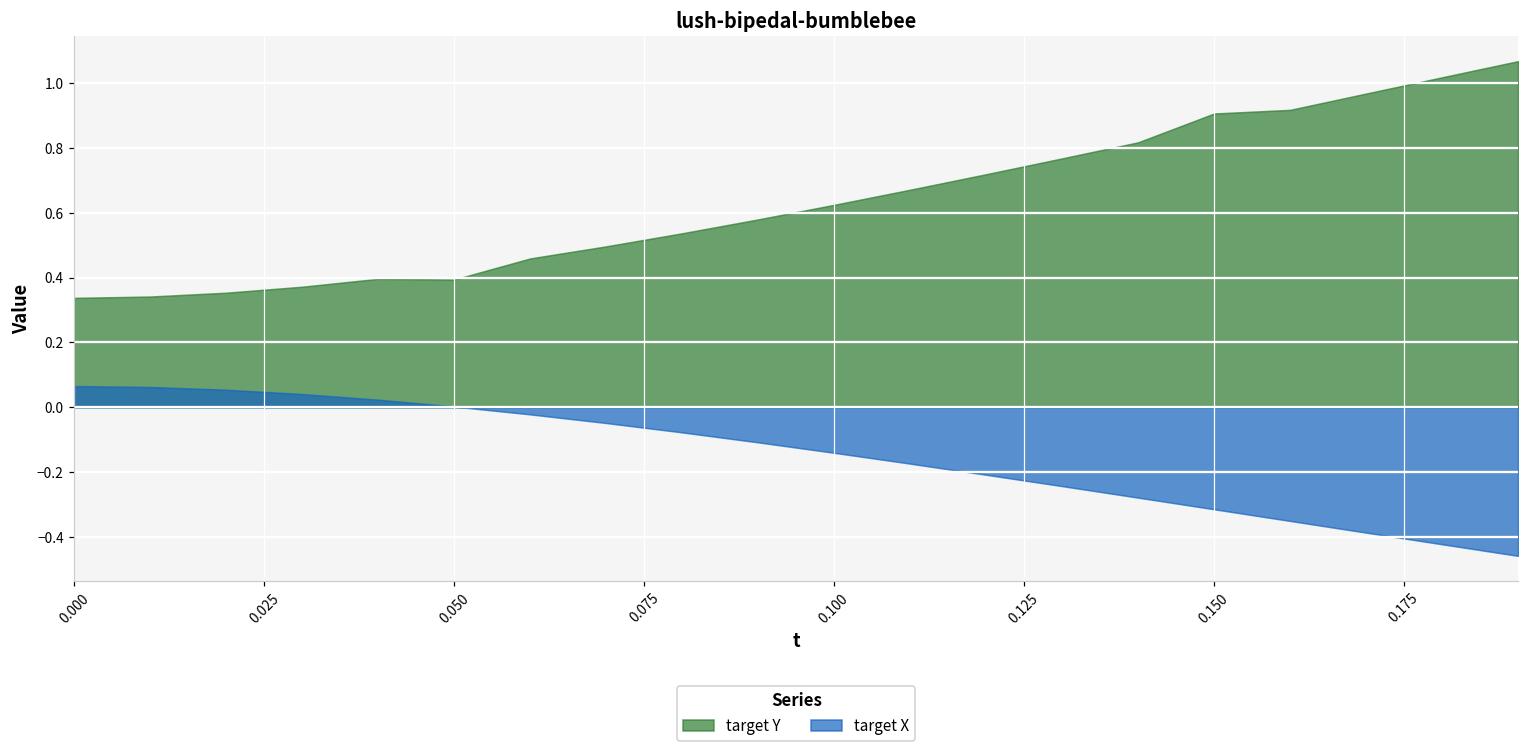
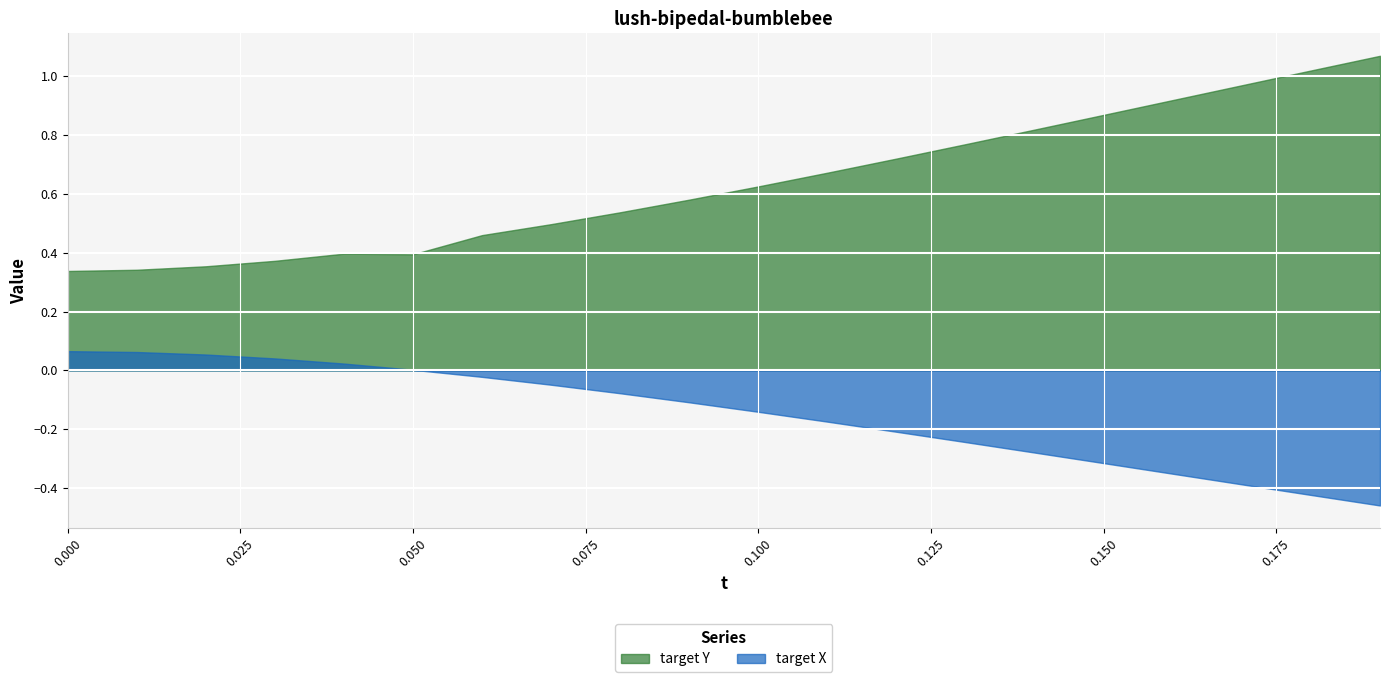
target Y, 0.150: 0.91 -> 0.87
